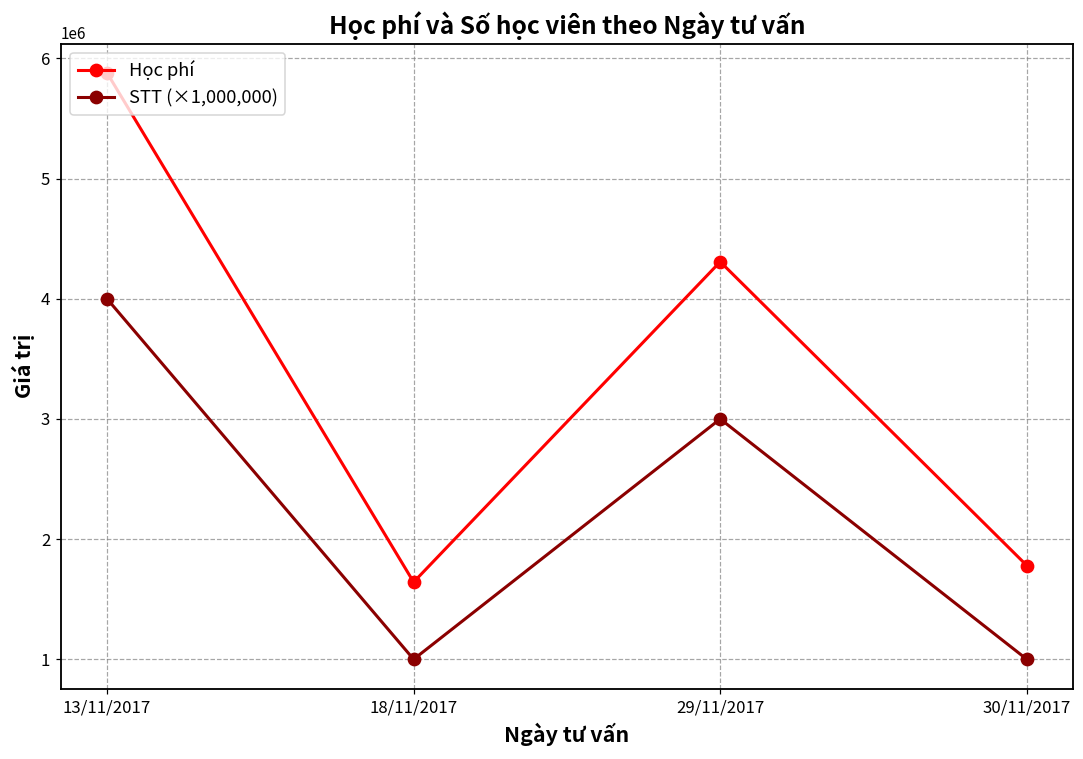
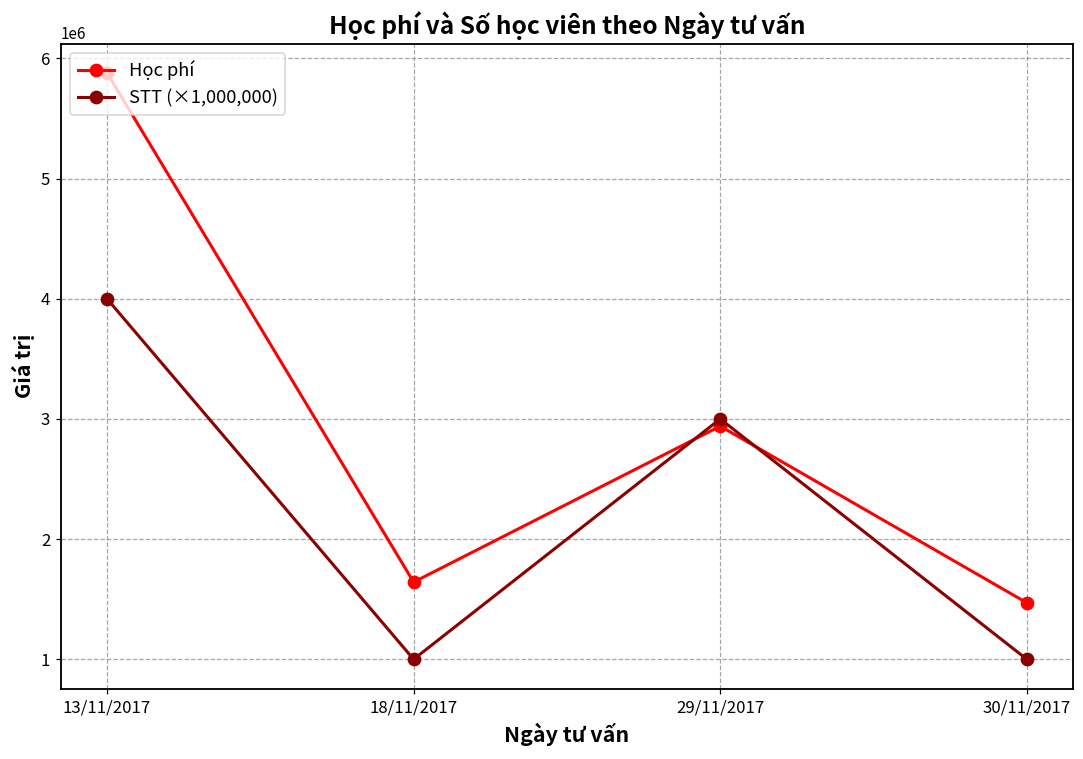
Học phí, 29/11/2017: 4310000 -> 2940000
Học phí, 30/11/2017: 1780000 -> 1470000
